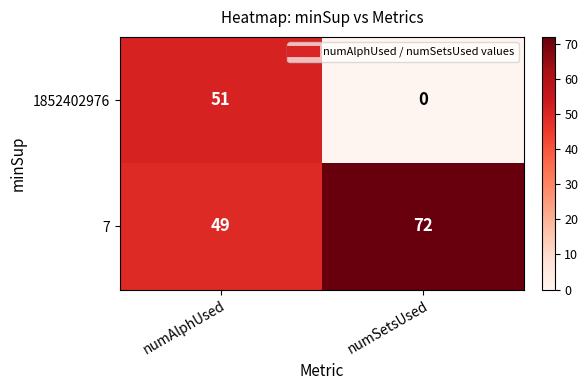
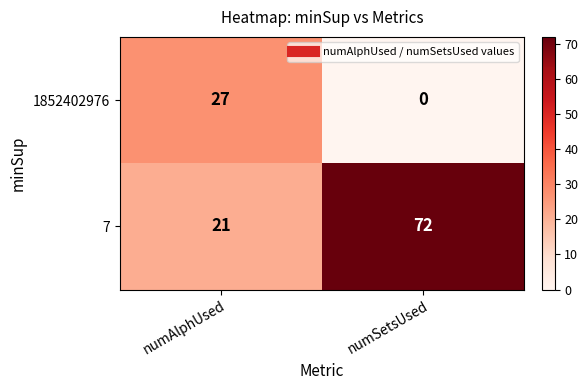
1852402976, numAlphUsed: 51 -> 27
7, numAlphUsed: 49 -> 21
